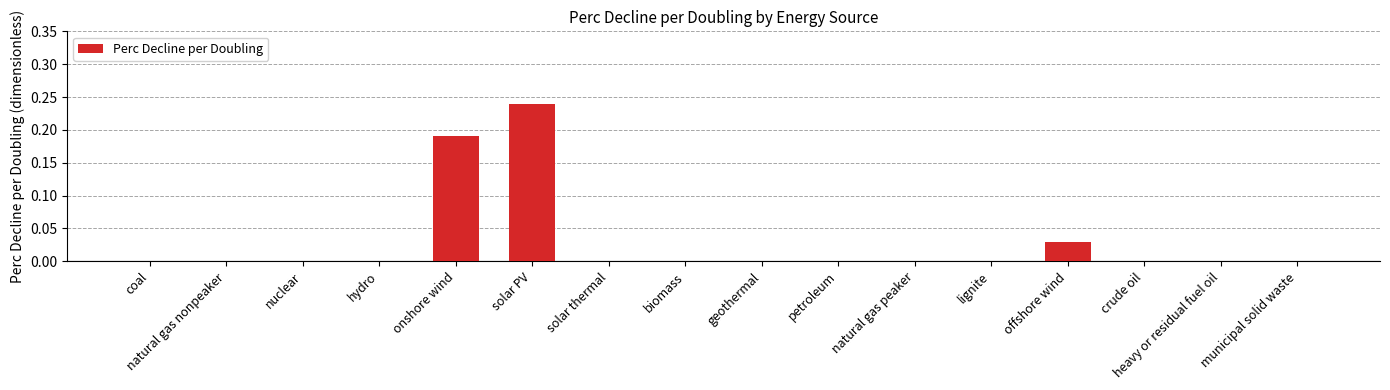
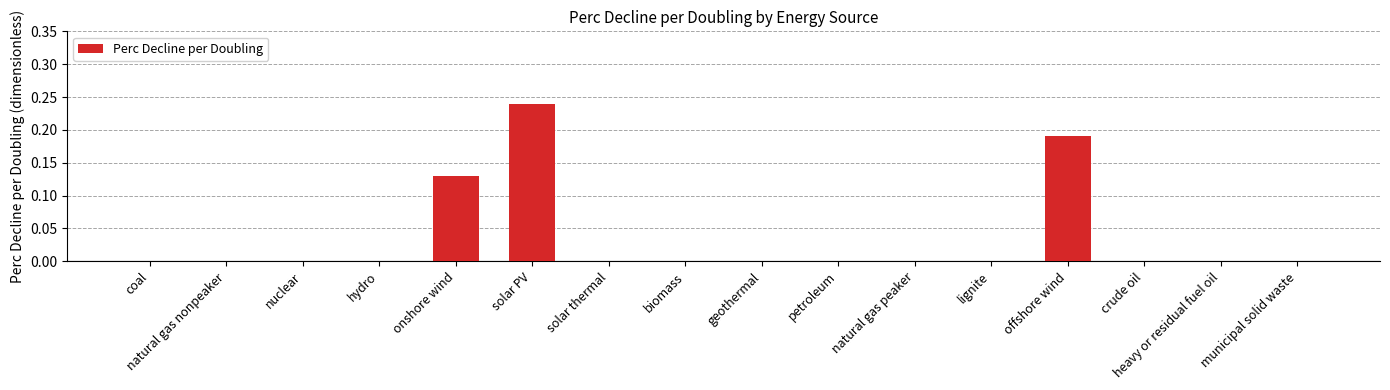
onshore wind: 0.19 -> 0.13
offshore wind: 0.03 -> 0.19
